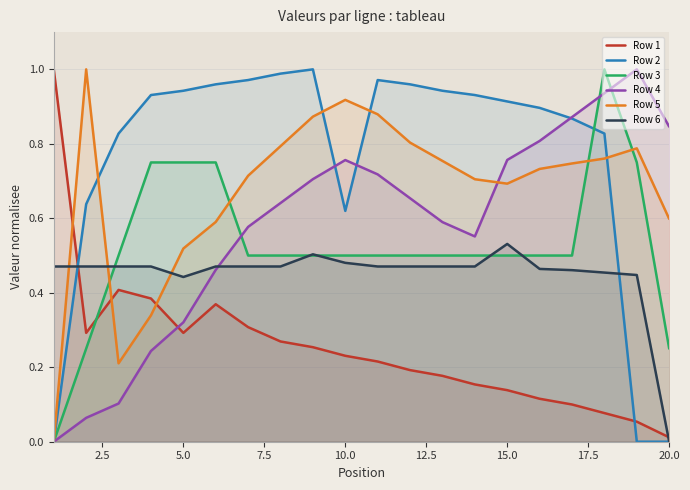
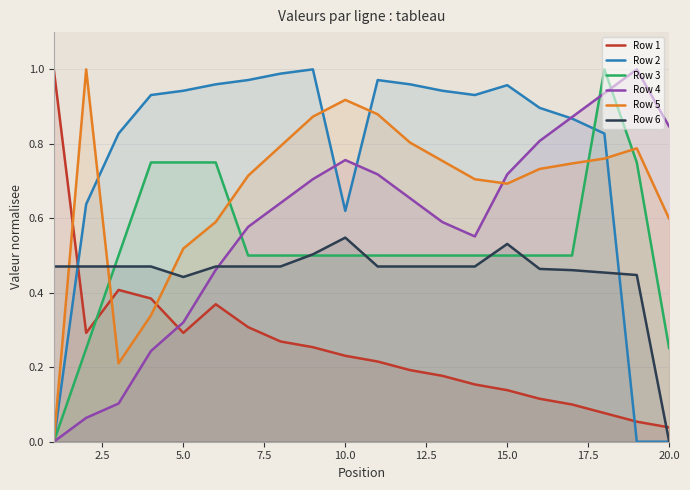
Row 6, 10.0: 0.48 -> 0.55
Row 2, 15.0: 0.91 -> 0.96
Row 4, 15.0: 0.76 -> 0.72
Row 1, 20.0: 0.01 -> 0.04
